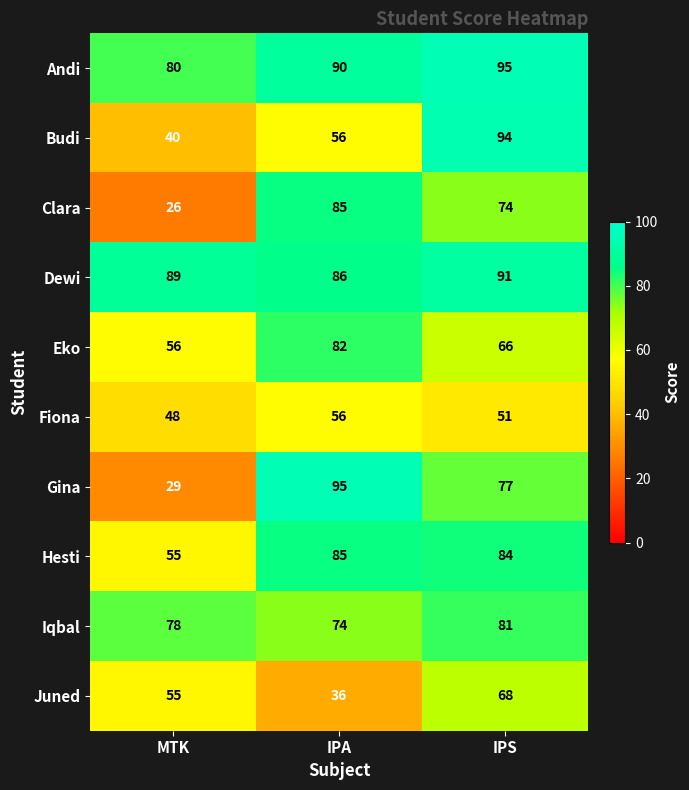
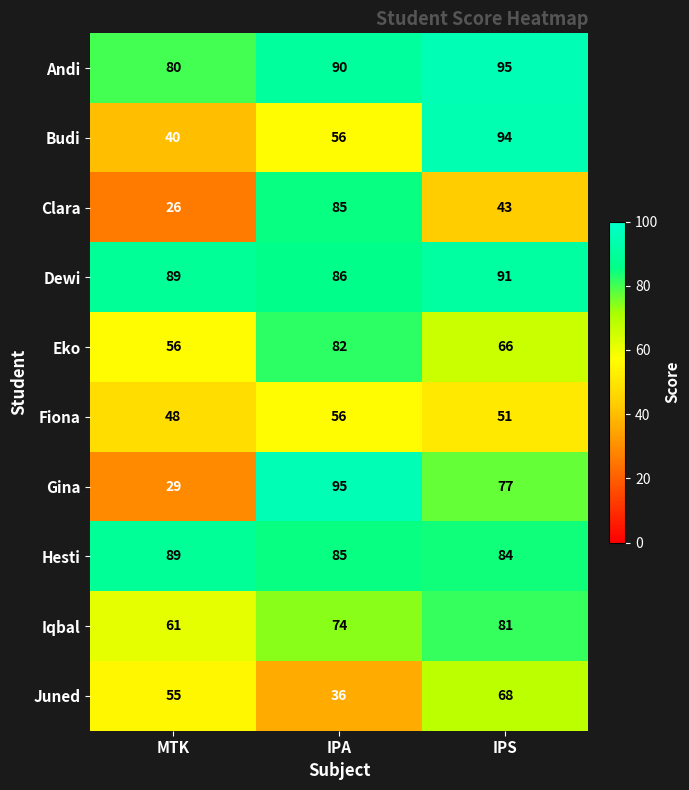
Clara, IPS: 74 -> 43
Hesti, MTK: 55 -> 89
Iqbal, MTK: 78 -> 61
